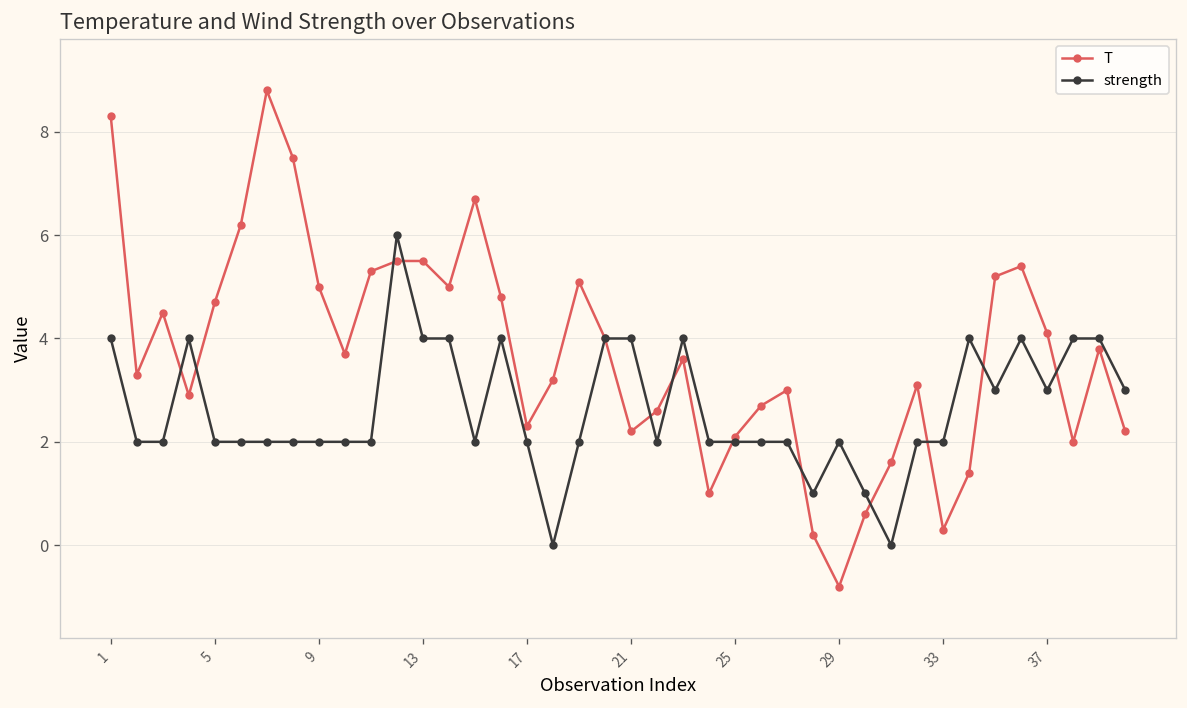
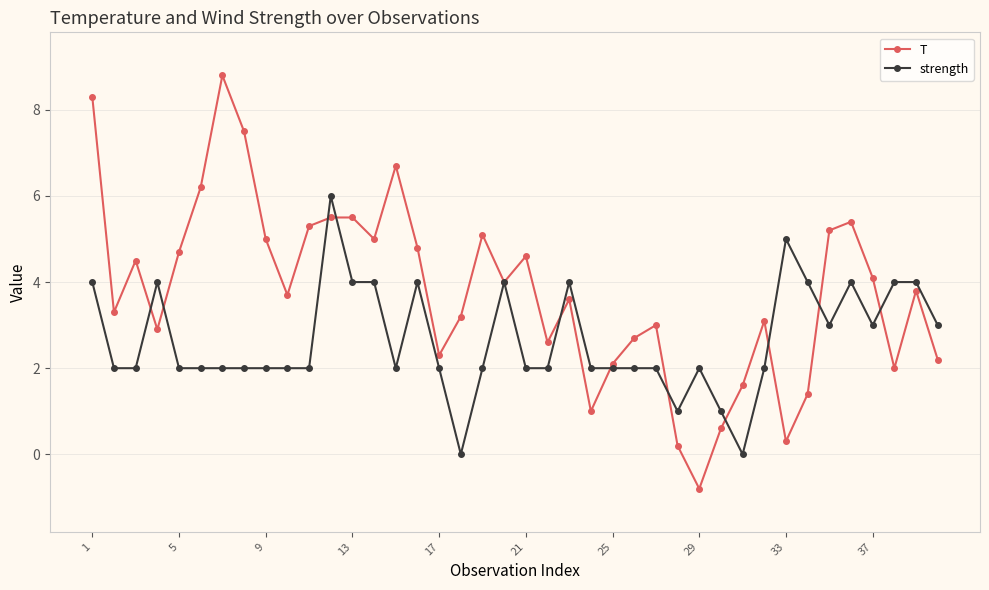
T, 21: 2.2 -> 4.6
strength, 21: 4 -> 2
strength, 33: 2 -> 5
